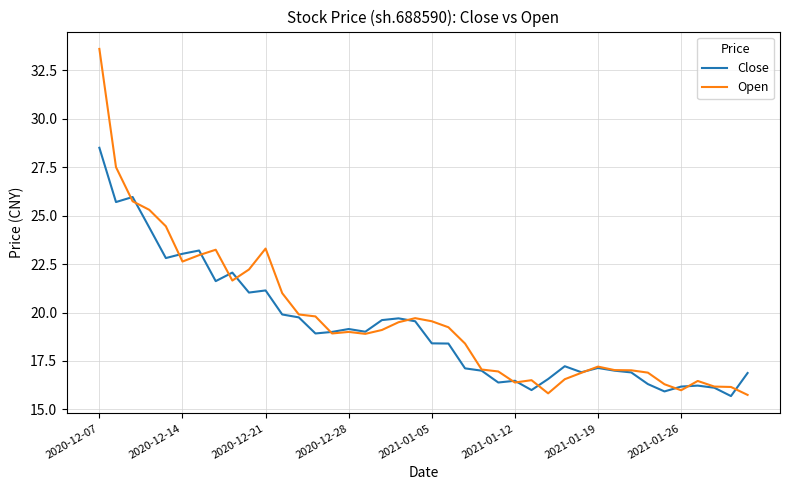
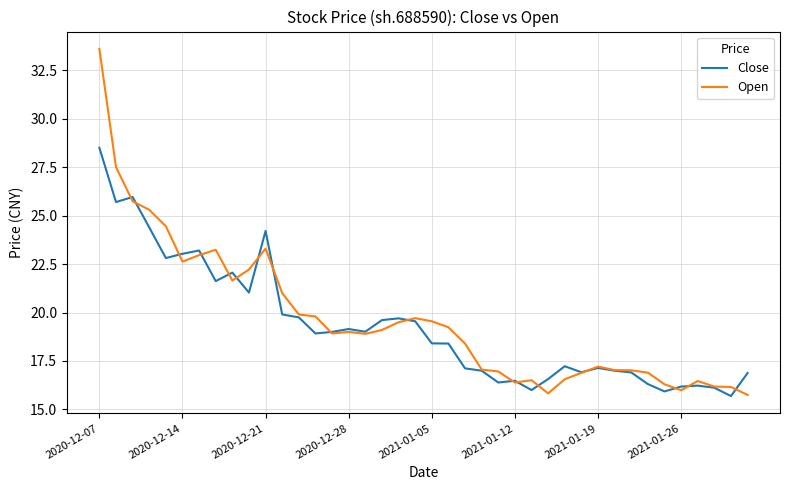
Close, 2020-12-21: 21.1 -> 24.2
